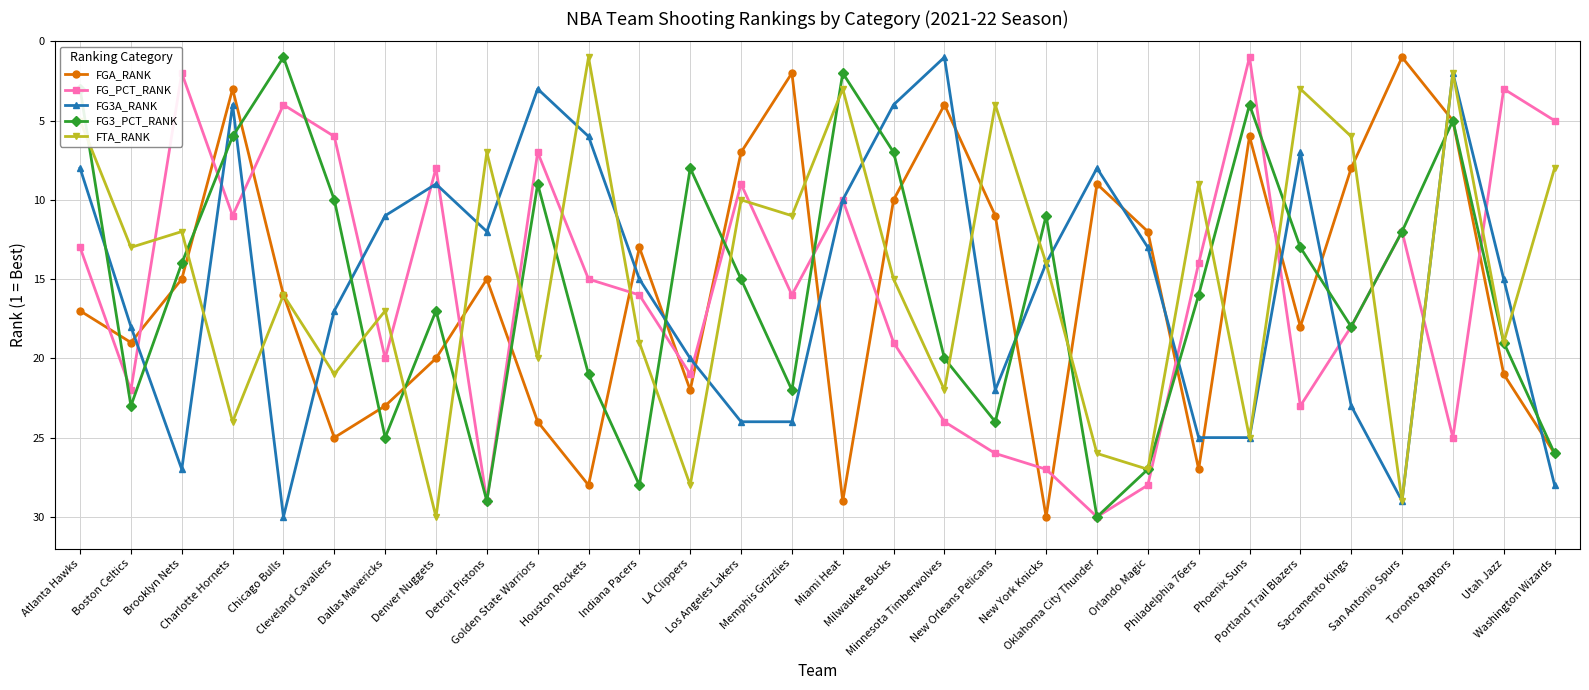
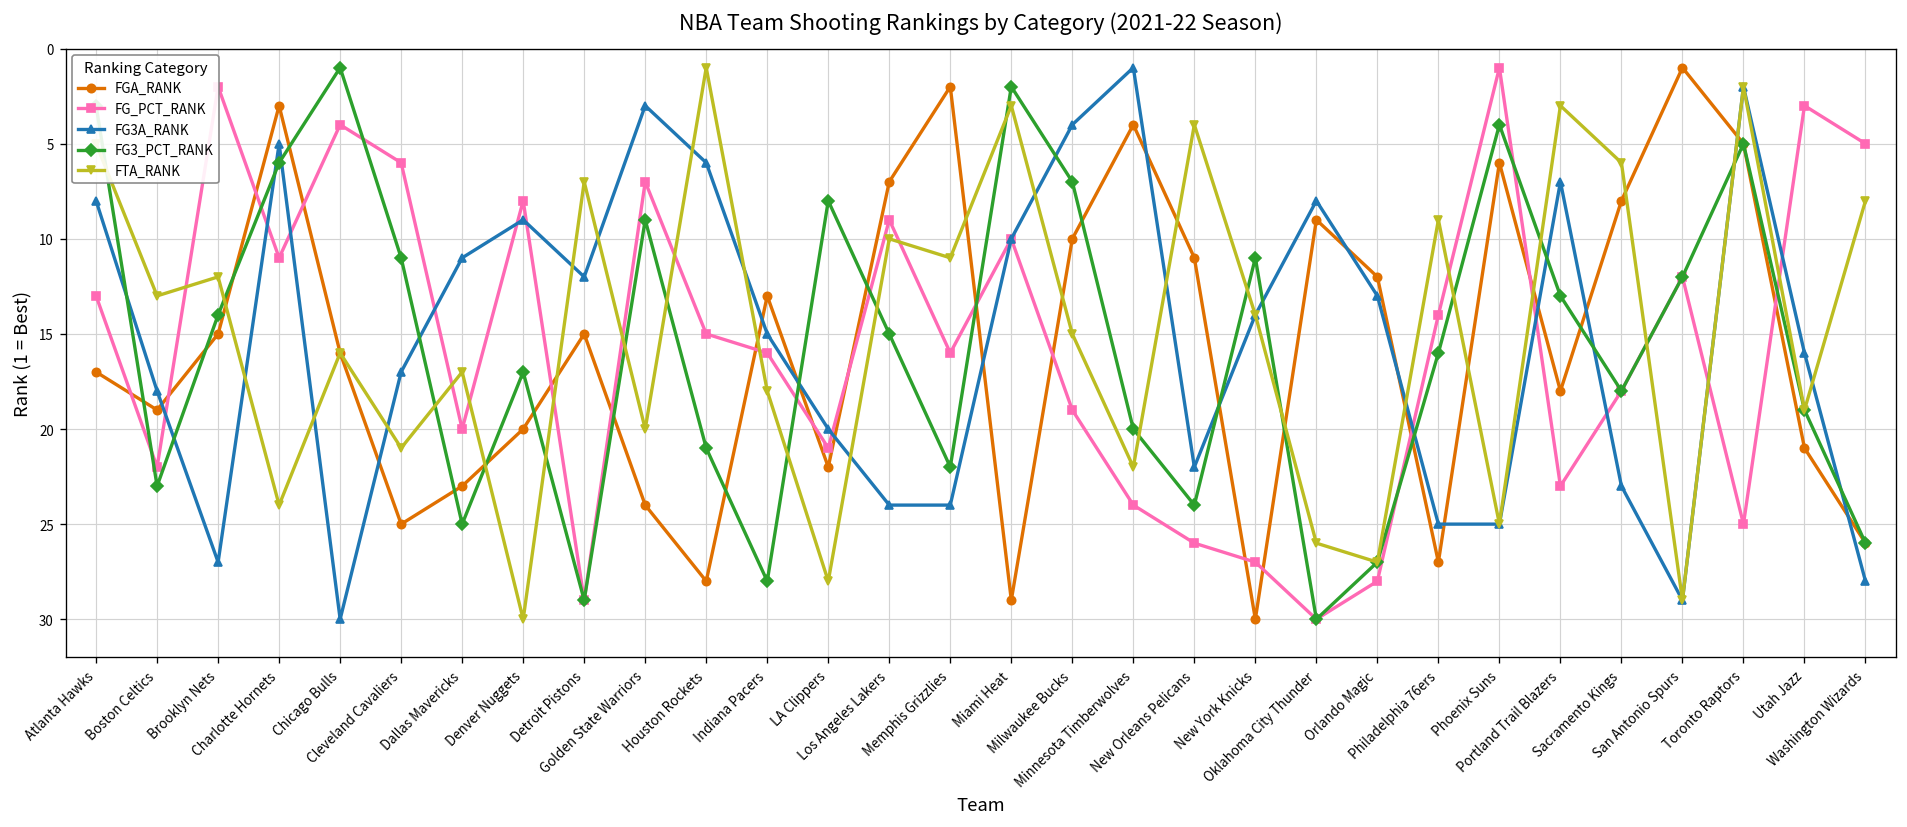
FG3A_RANK, Charlotte Hornets: 4 -> 5
FG3_PCT_RANK, Cleveland Cavaliers: 10 -> 11
FTA_RANK, Indiana Pacers: 19 -> 18
FG3A_RANK, Utah Jazz: 15 -> 16
